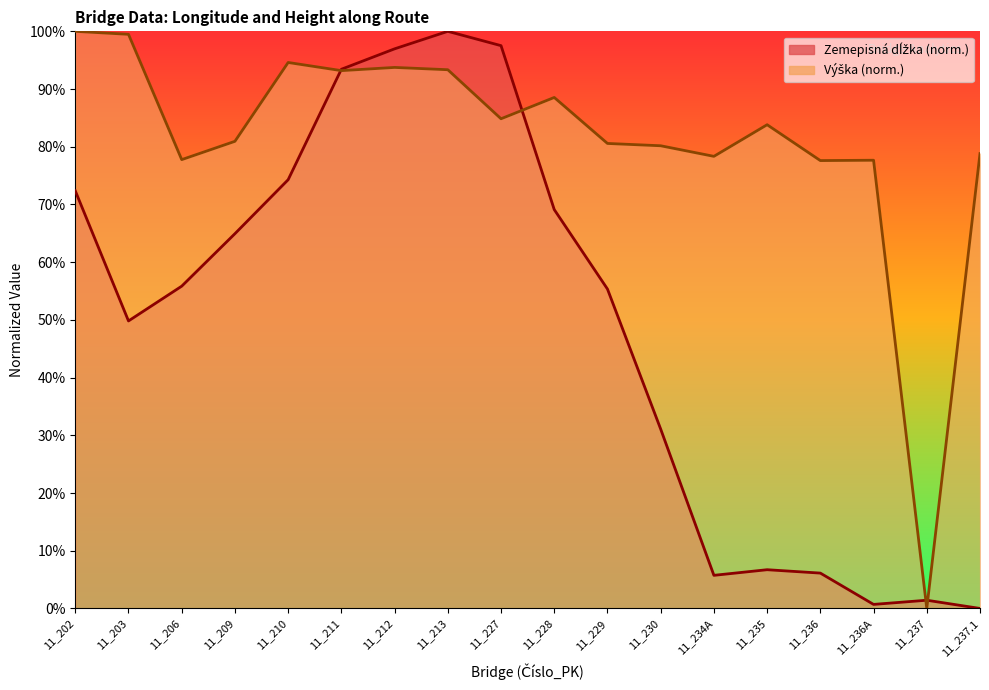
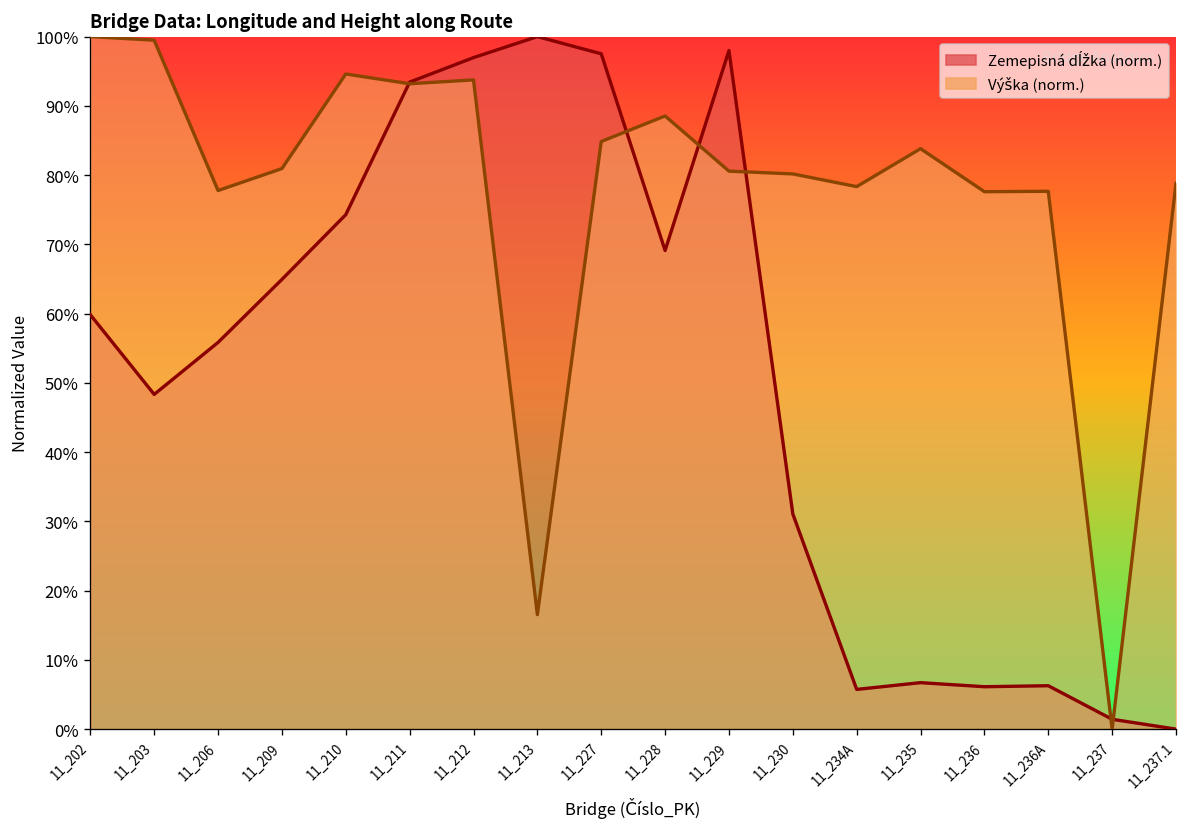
Zemepisná dĺžka (norm.), 11_202: 72% -> 60%
Zemepisná dĺžka (norm.), 11_203: 50% -> 48%
Výška (norm.), 11_213: 93% -> 17%
Zemepisná dĺžka (norm.), 11_229: 55% -> 98%
Zemepisná dĺžka (norm.), 11_236A: 1% -> 6%
